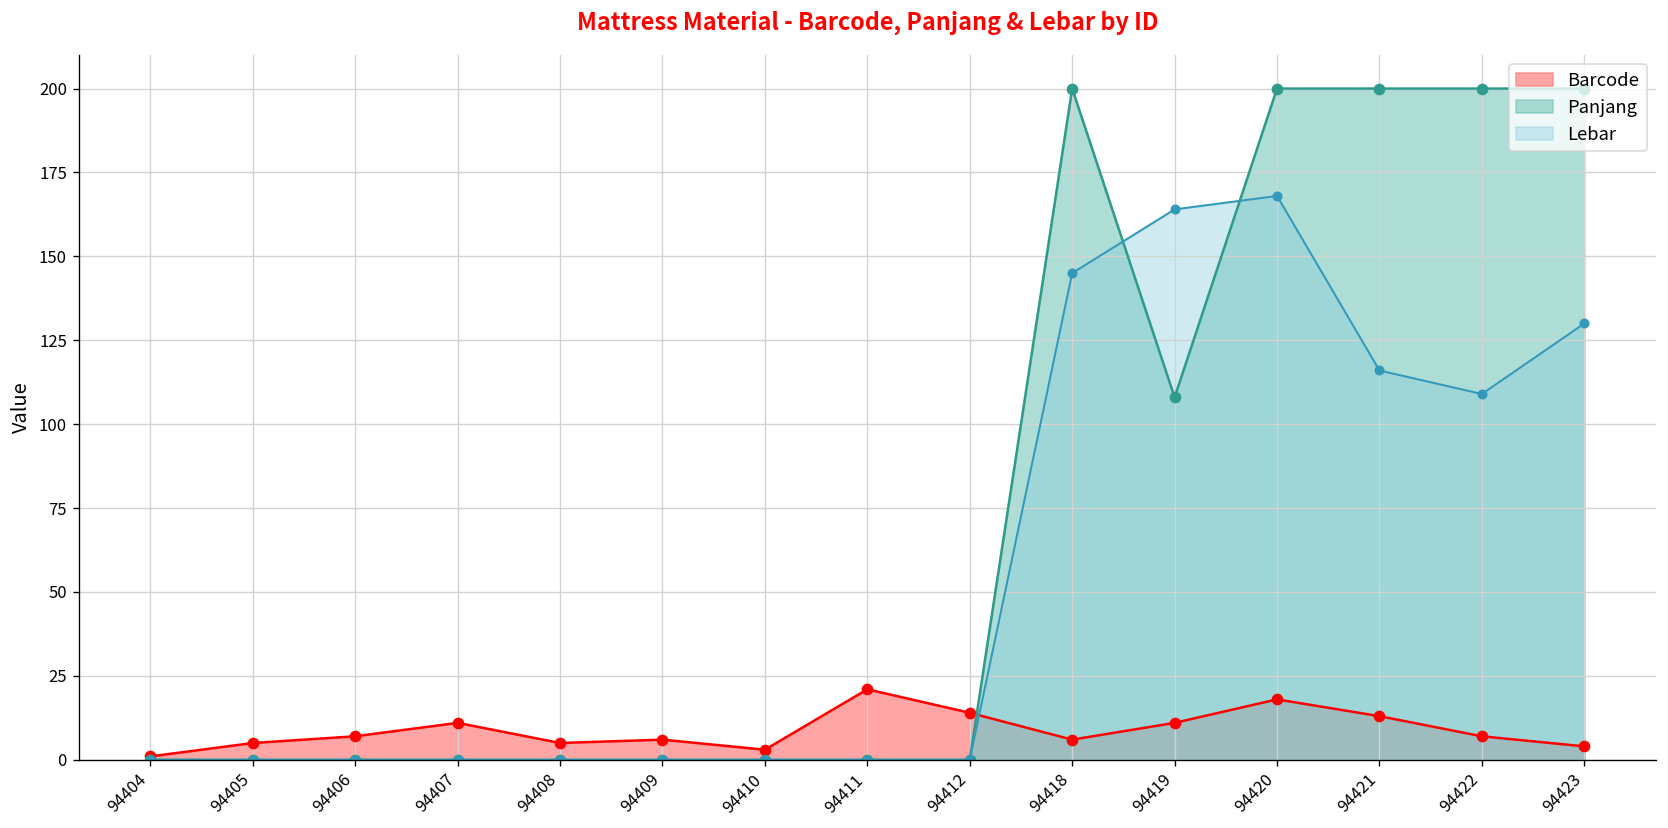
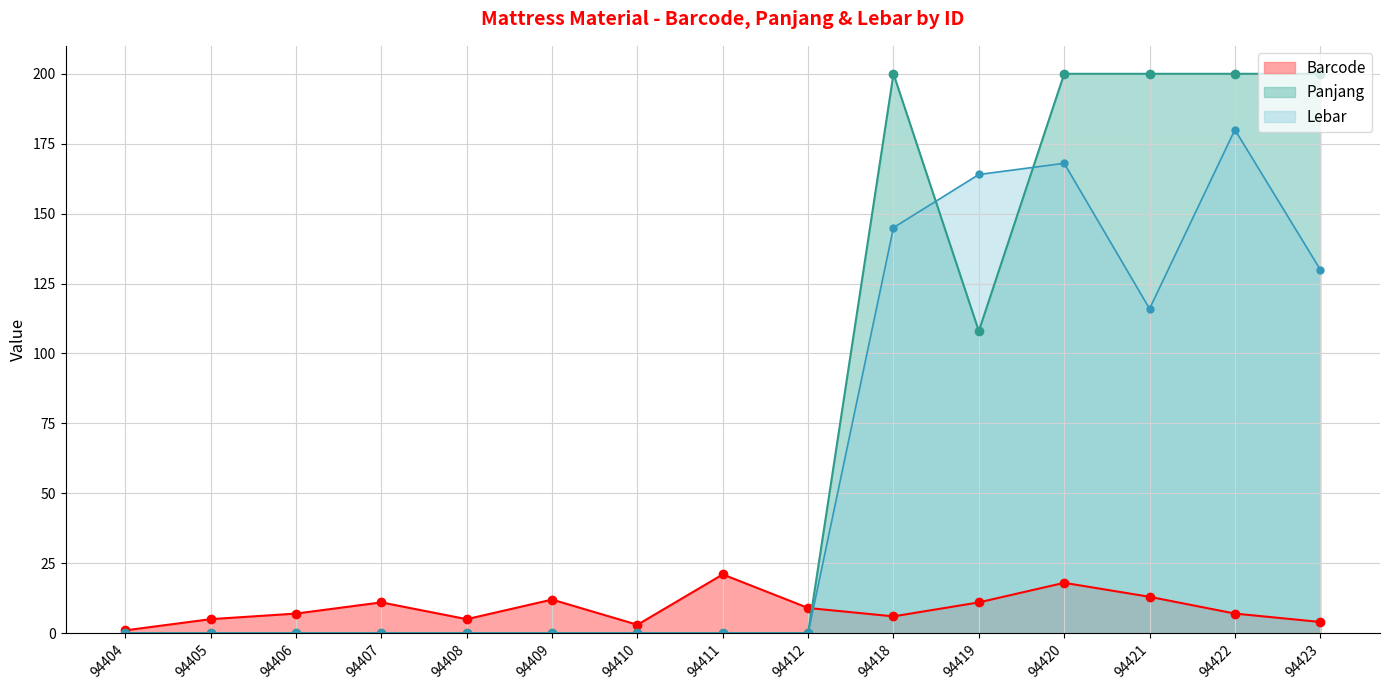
Barcode, 94409: 6 -> 12
Barcode, 94412: 14 -> 9
Lebar, 94422: 109 -> 180
